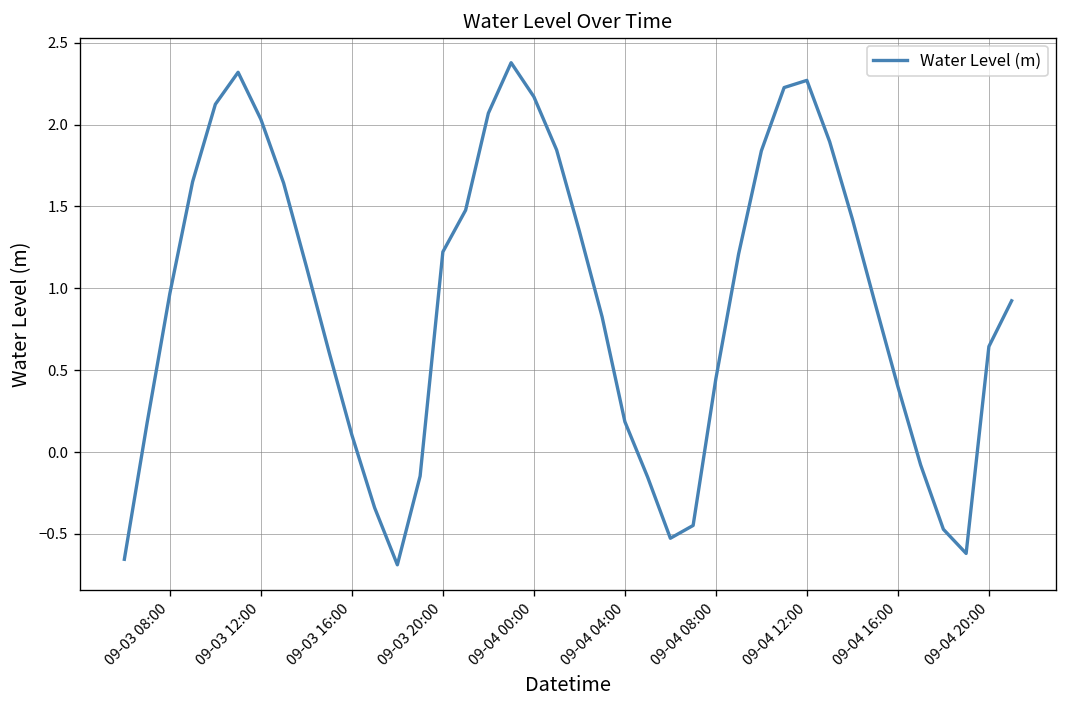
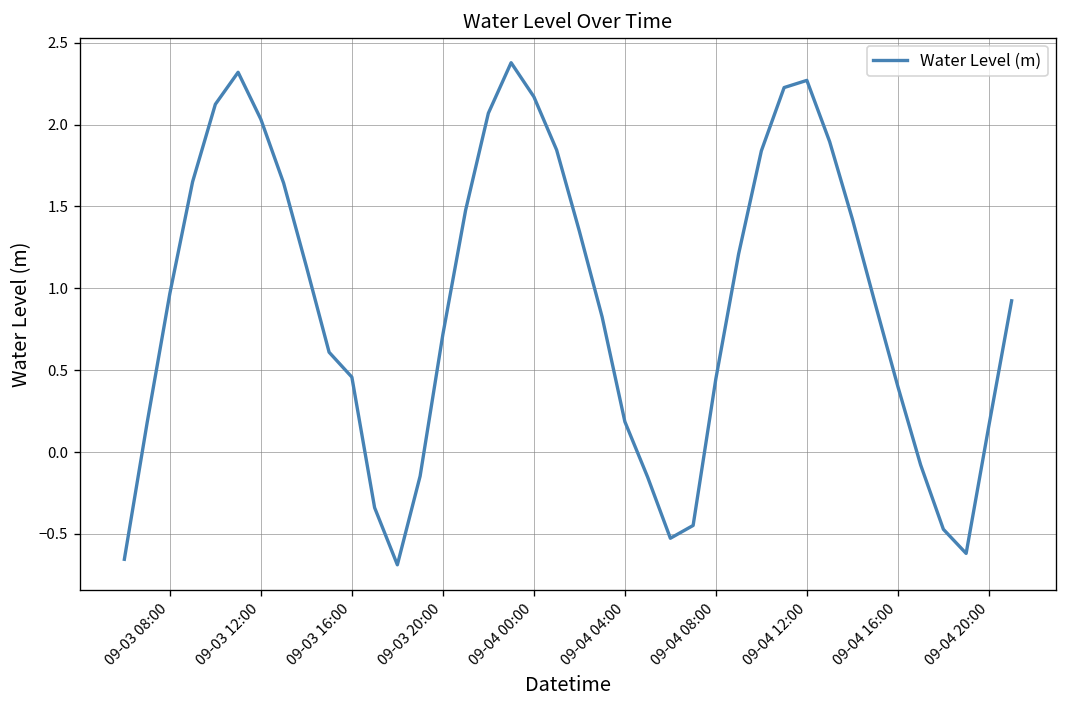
09-03 16:00: 0.10 -> 0.46
09-03 20:00: 1.22 -> 0.72
09-04 20:00: 0.64 -> 0.16
